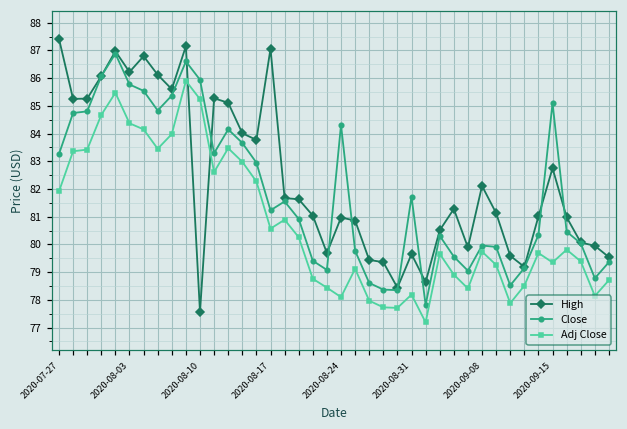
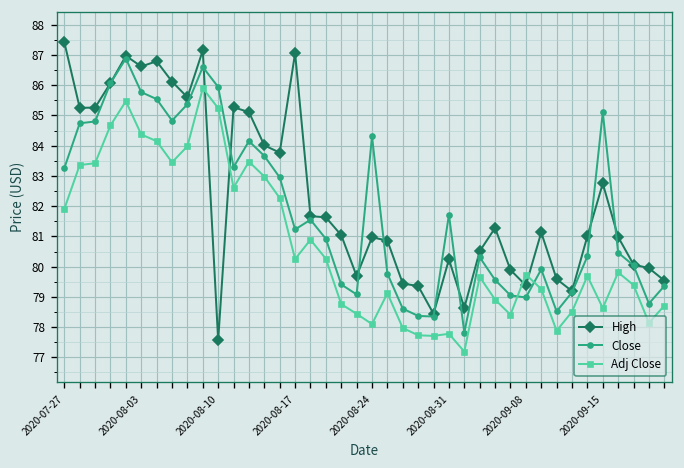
High, 2020-08-03: 86.2 -> 86.6
Adj Close, 2020-08-17: 80.6 -> 80.3
High, 2020-08-31: 79.7 -> 80.2
Adj Close, 2020-08-31: 78.2 -> 77.8
High, 2020-09-08: 82.1 -> 79.4
Close, 2020-09-08: 80.0 -> 79.0
Adj Close, 2020-09-15: 79.4 -> 78.6
